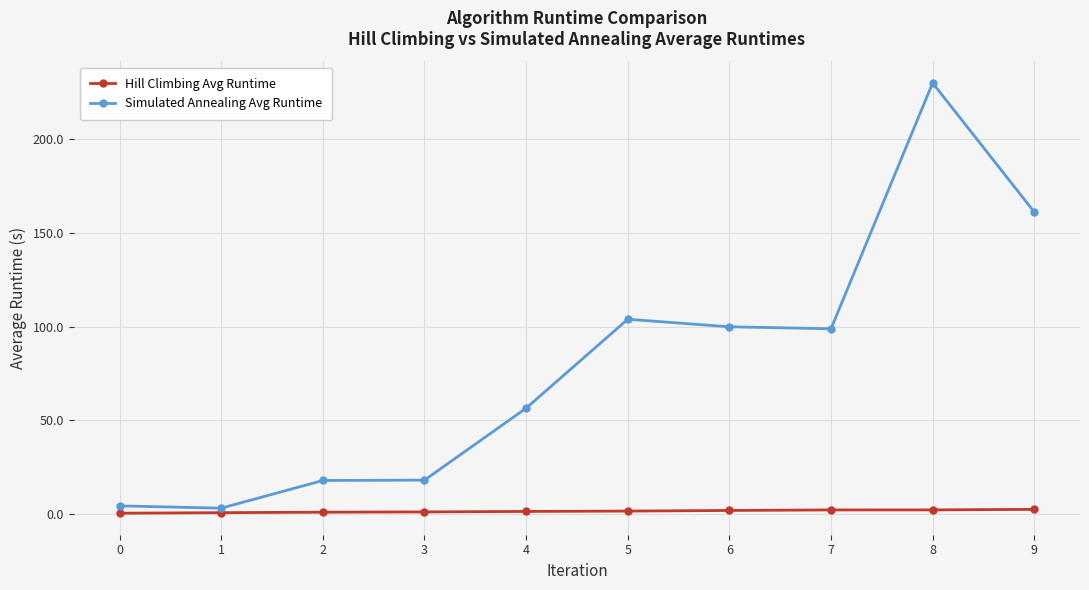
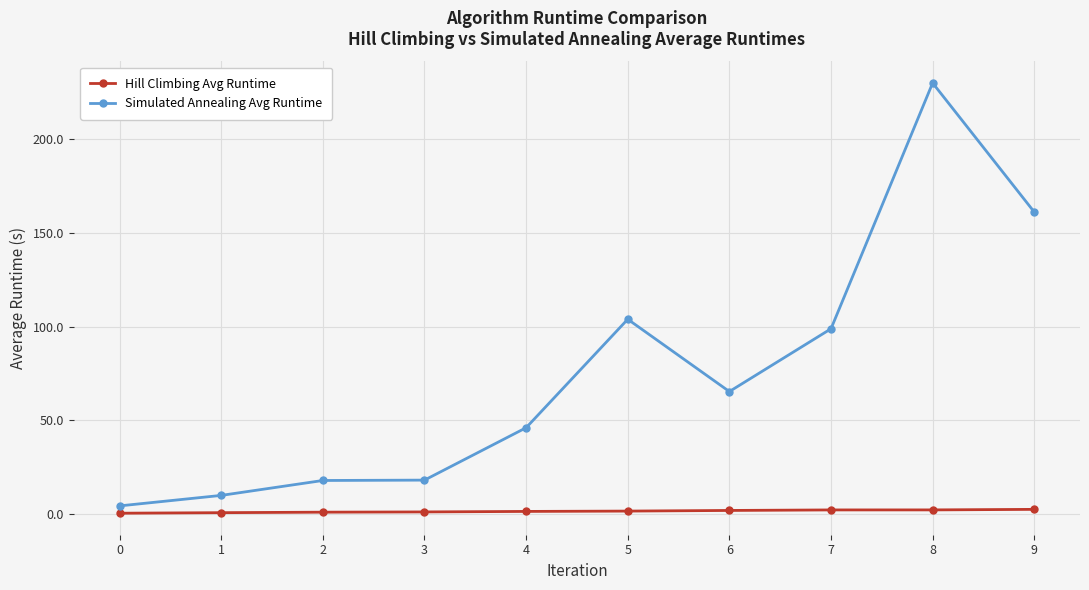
Simulated Annealing Avg Runtime, 1: 3 -> 10
Simulated Annealing Avg Runtime, 4: 56 -> 46
Simulated Annealing Avg Runtime, 6: 100 -> 65
